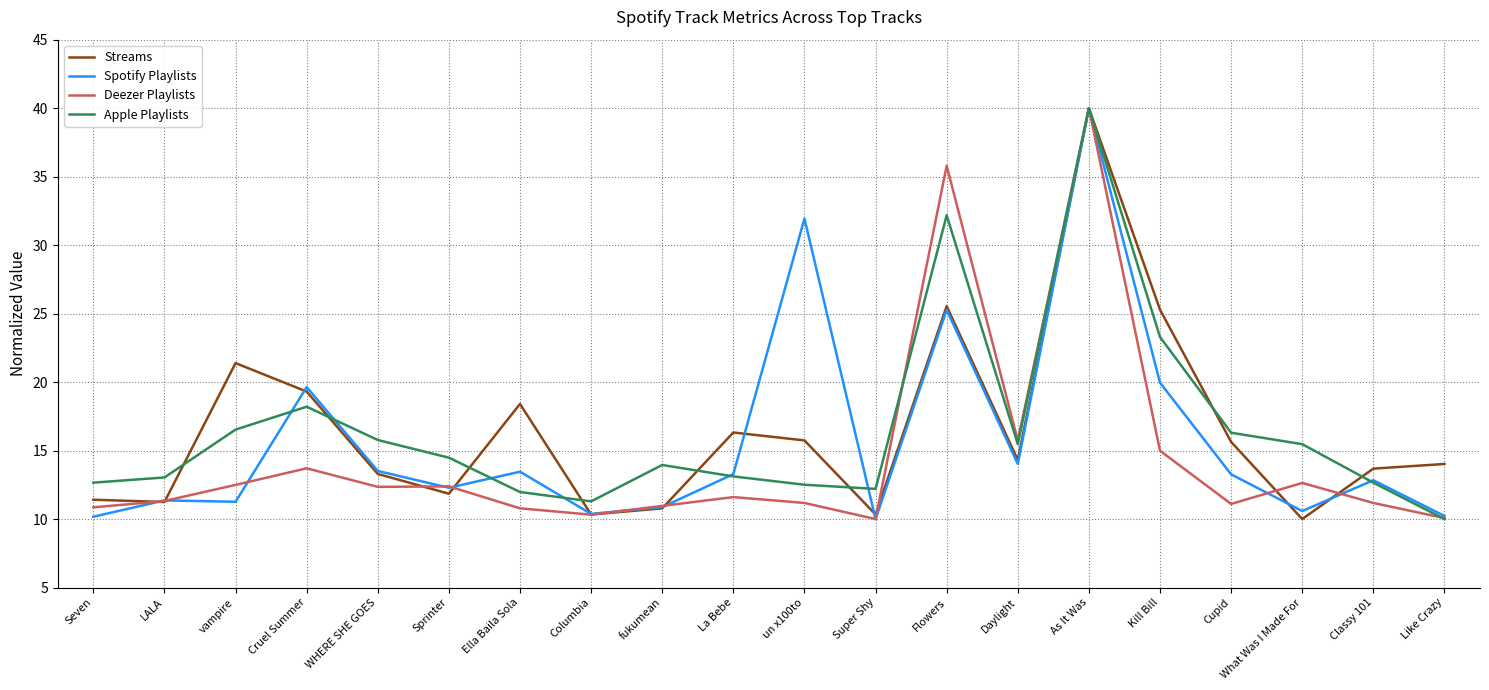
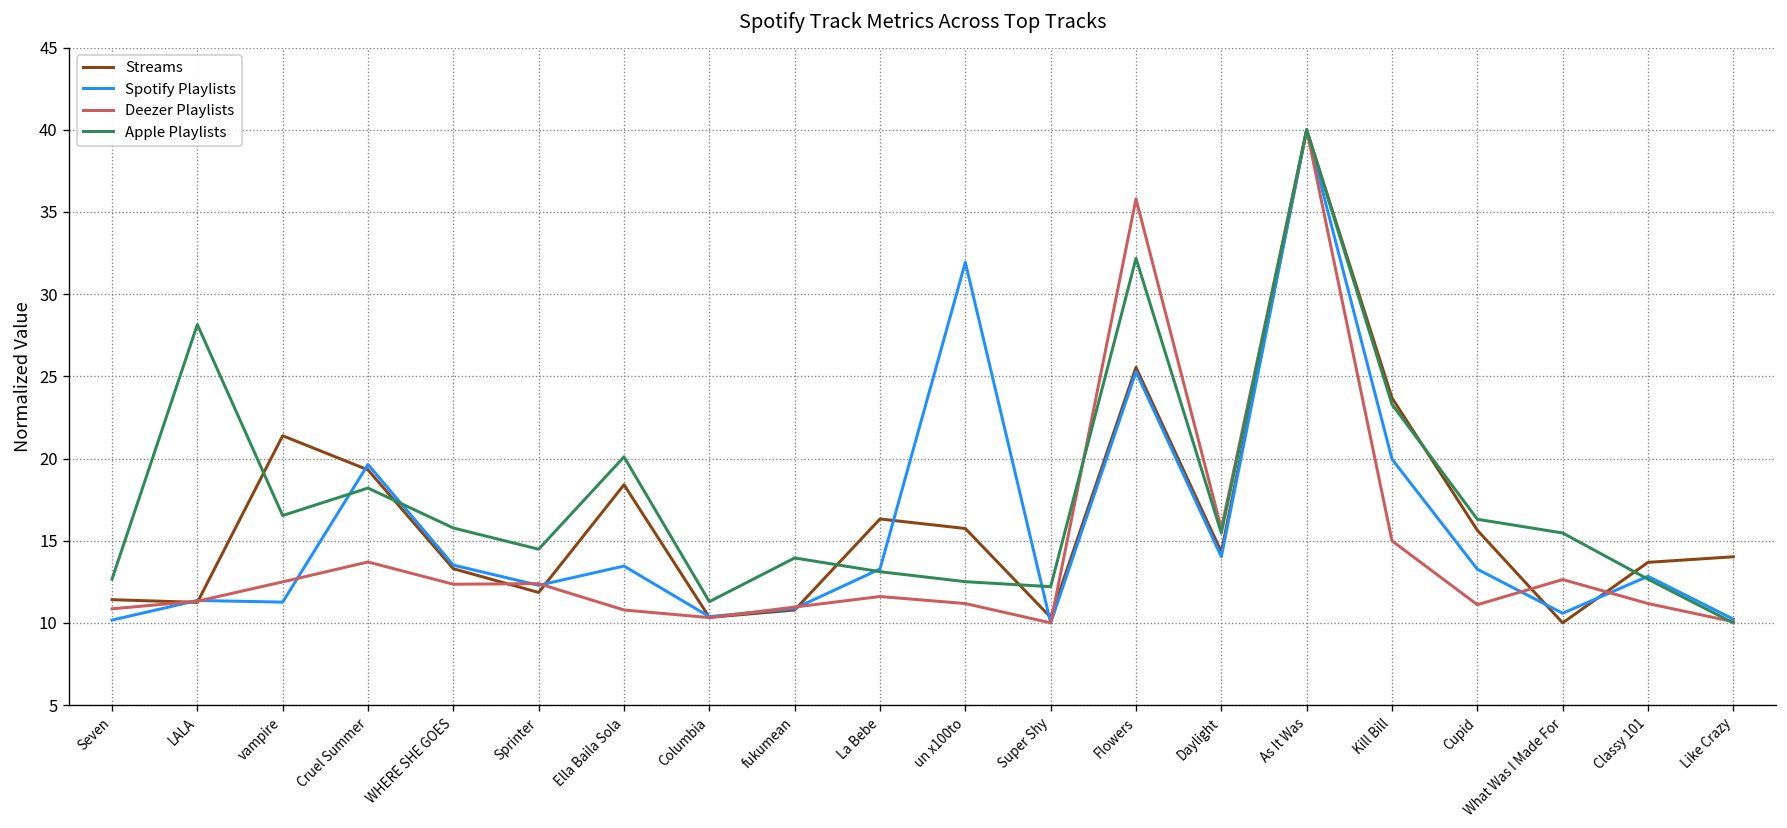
Apple Playlists, LALA: 13.0 -> 28.2
Apple Playlists, Ella Baila Sola: 12.0 -> 20.1
Streams, Kill Bill: 25.3 -> 23.7
